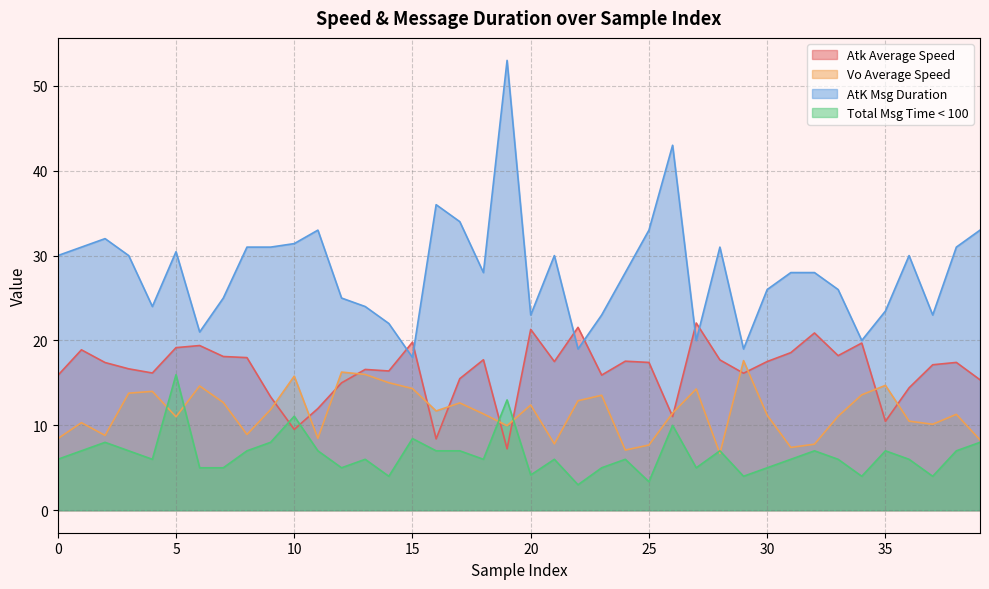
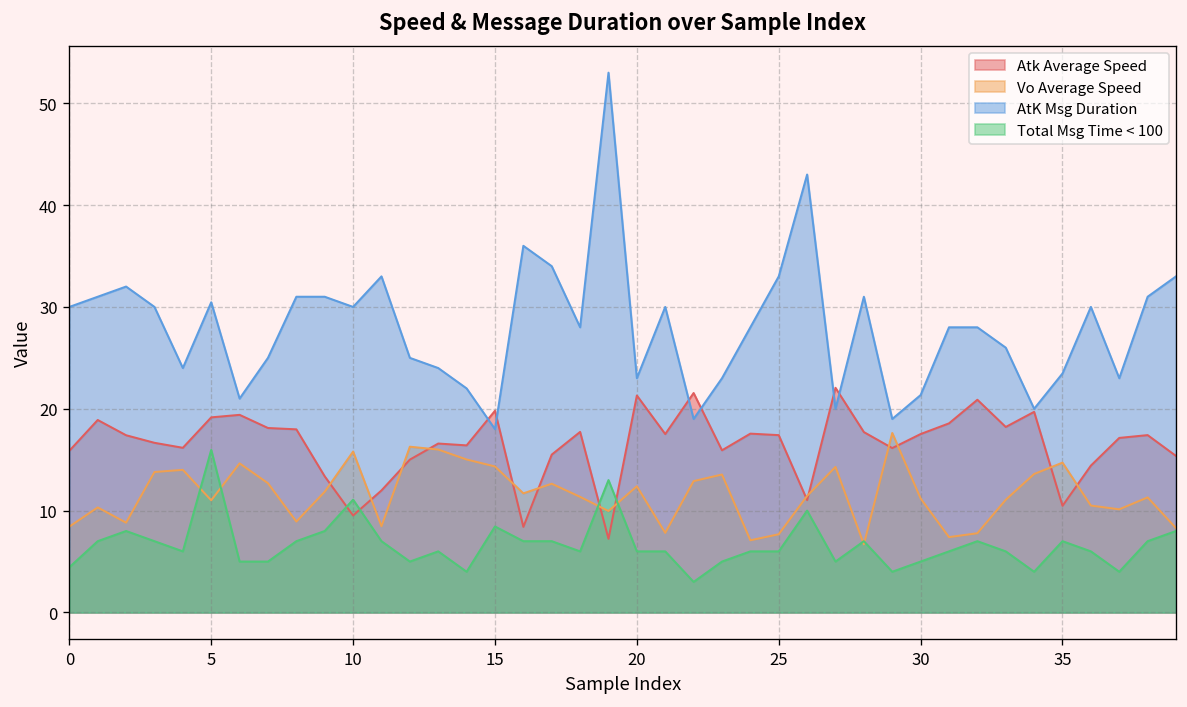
Total Msg Time < 100, 0: 6 -> 4
AtK Msg Duration, 10: 31 -> 30
Total Msg Time < 100, 20: 4 -> 6
Total Msg Time < 100, 25: 3 -> 6
AtK Msg Duration, 30: 26 -> 21
